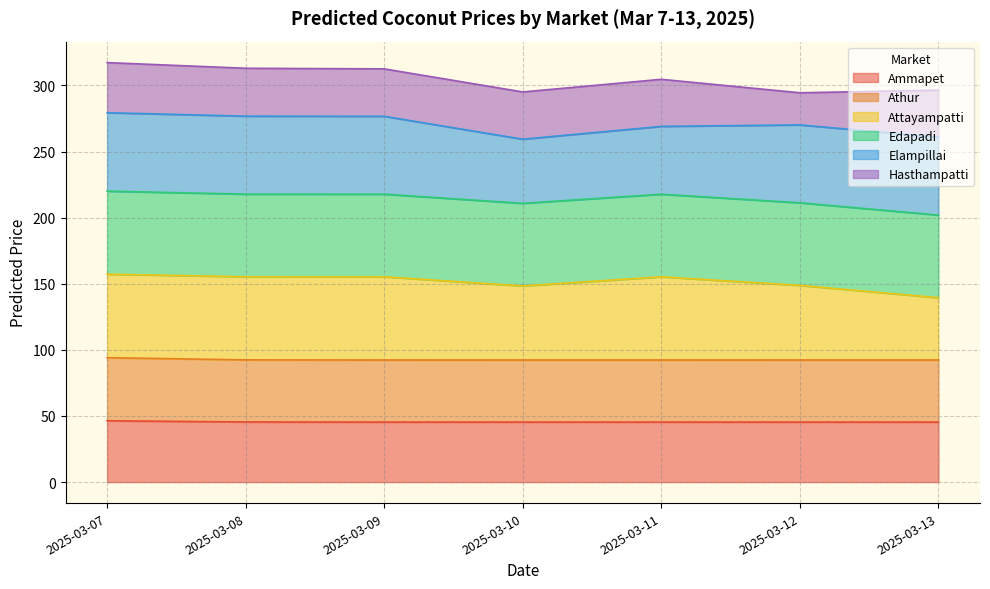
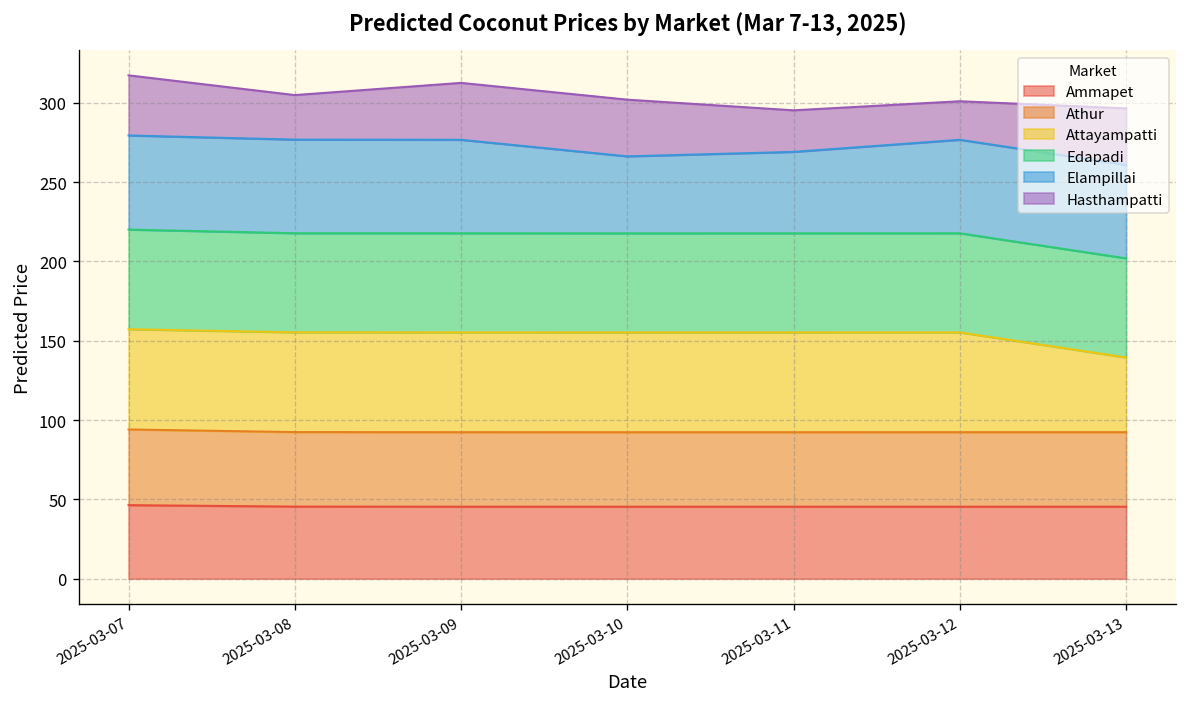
Hasthampatti, 2025-03-08: 36 -> 28
Attayampatti, 2025-03-10: 56 -> 63
Hasthampatti, 2025-03-11: 36 -> 26
Attayampatti, 2025-03-12: 56 -> 63
